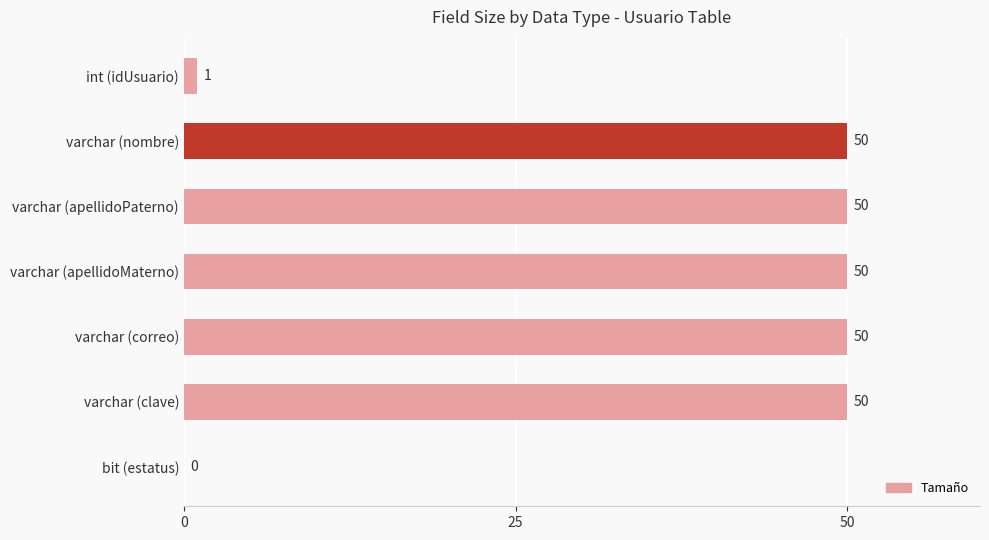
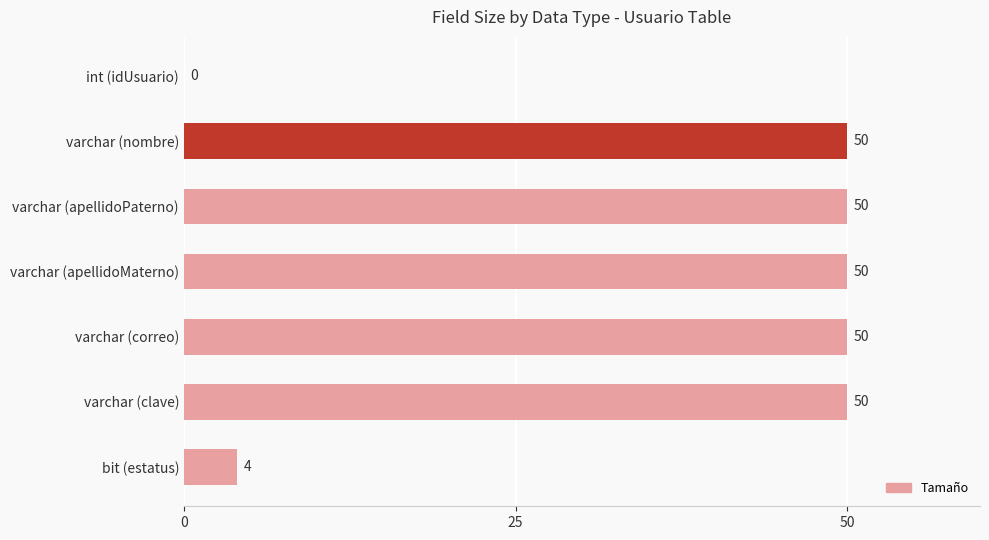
int (idUsuario): 1 -> 0
bit (estatus): 0 -> 4
